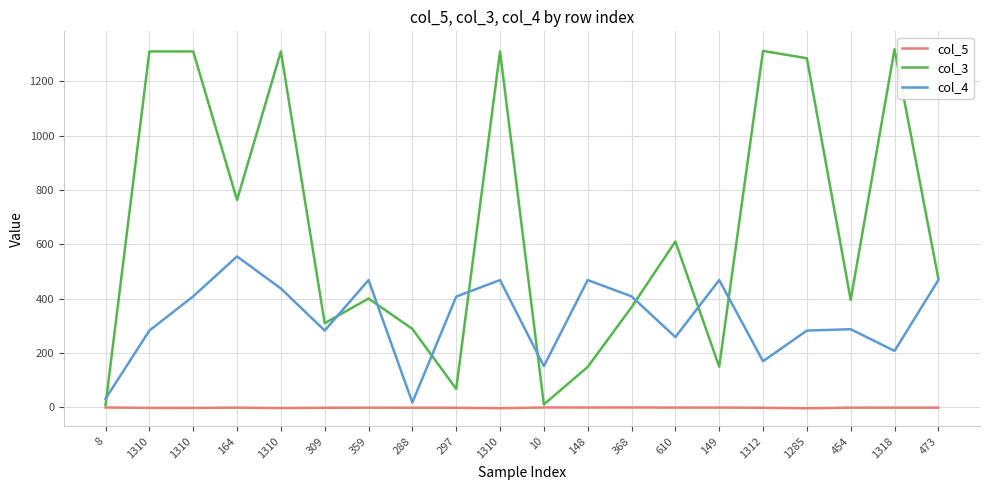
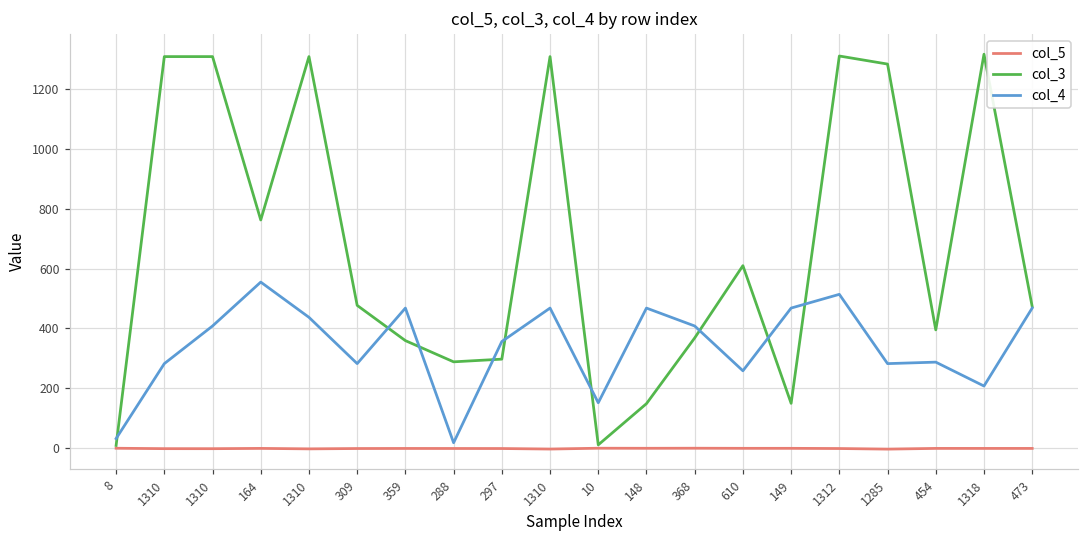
col_3, 309: 310 -> 480
col_3, 359: 400 -> 360
col_3, 297: 70 -> 300
col_4, 297: 410 -> 360
col_4, 1312: 170 -> 510
